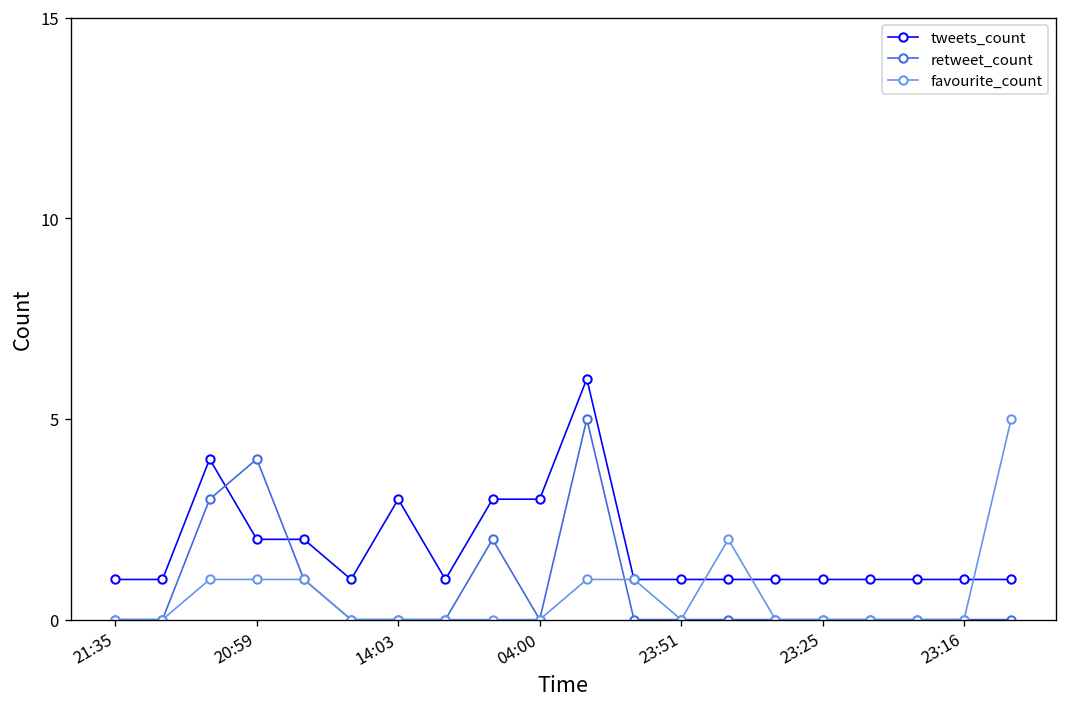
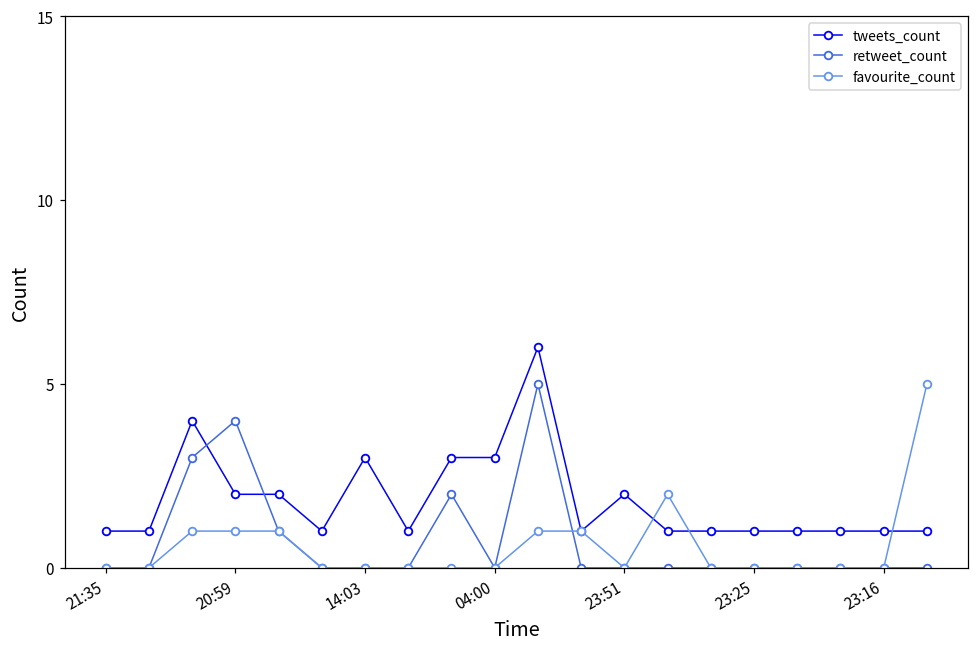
tweets_count, 23:51: 1 -> 2
